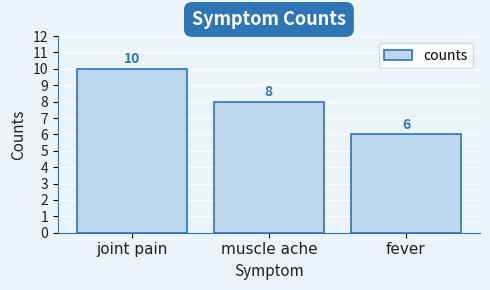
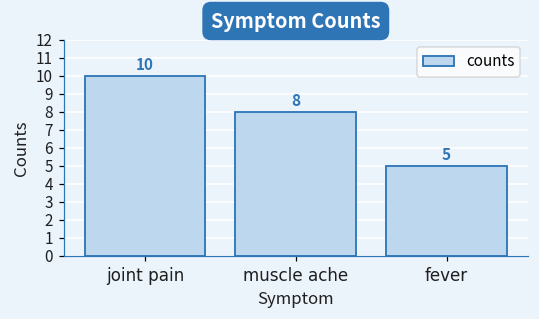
fever: 6 -> 5
